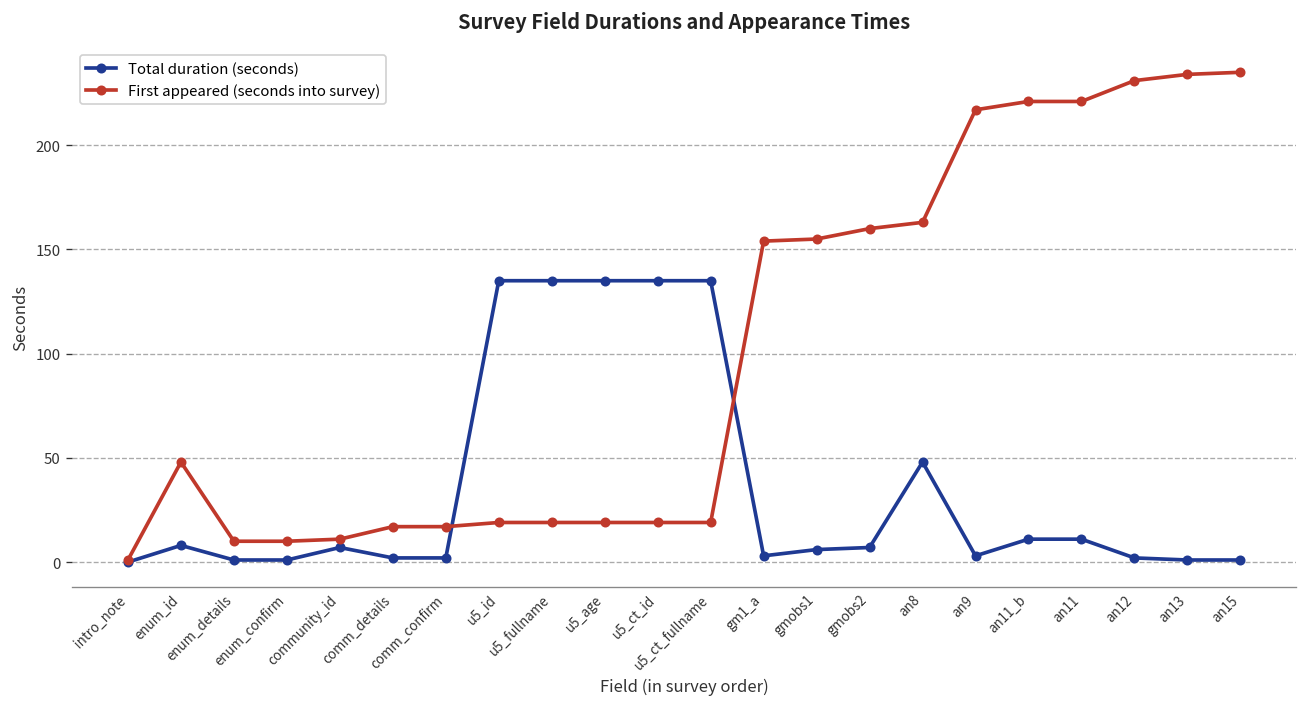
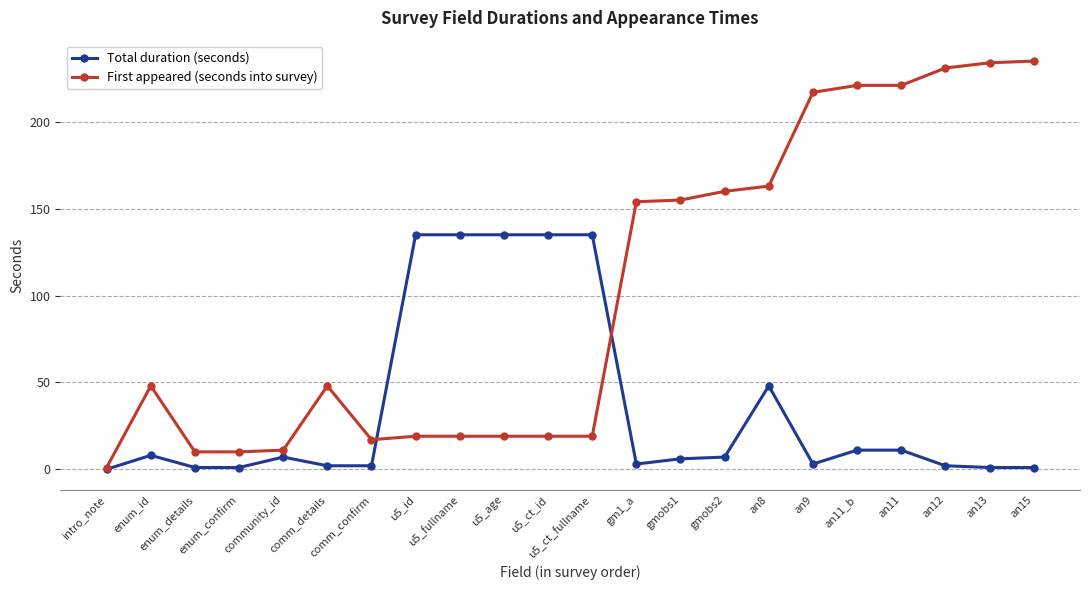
First appeared (seconds into survey), comm_details: 17 -> 48
